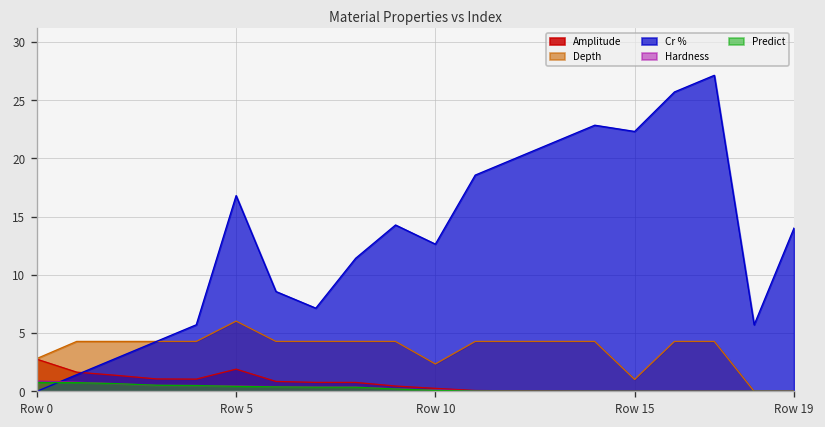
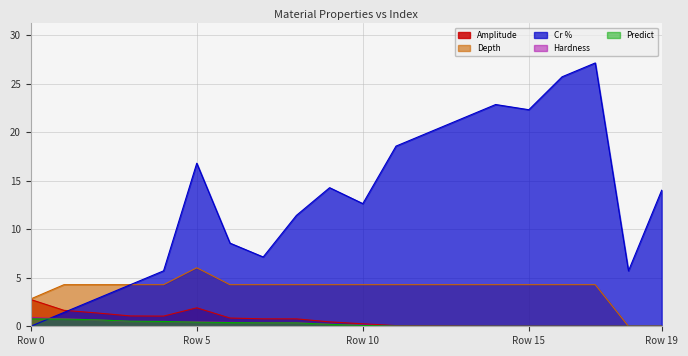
Depth, Row 10: 2 -> 4
Depth, Row 15: 1 -> 4
